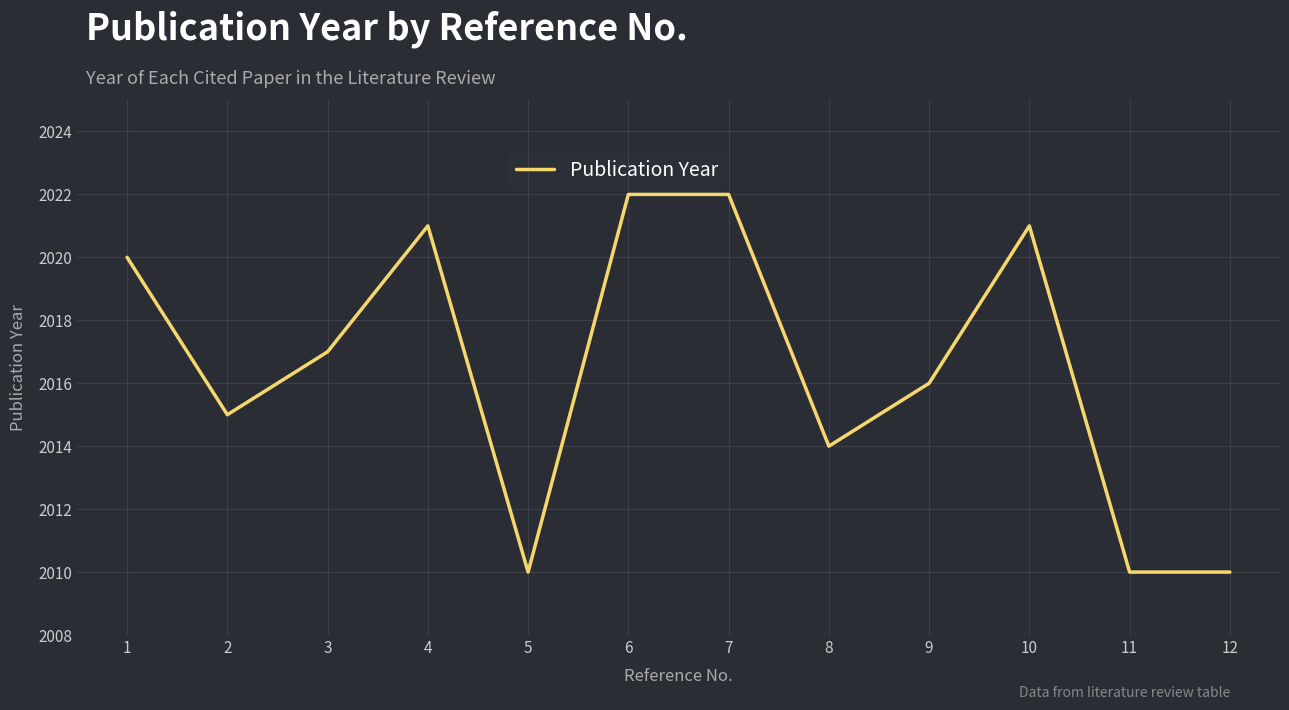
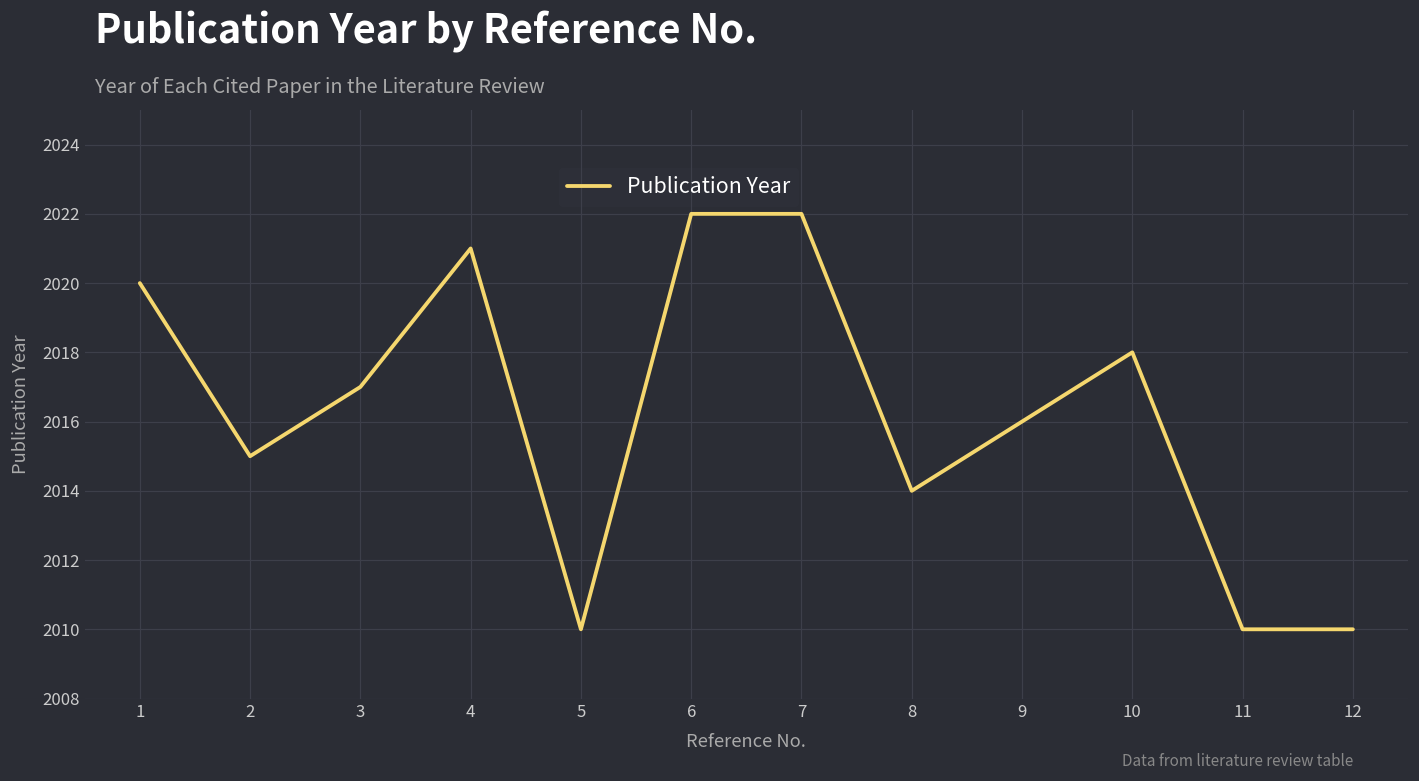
10: 2021 -> 2018
